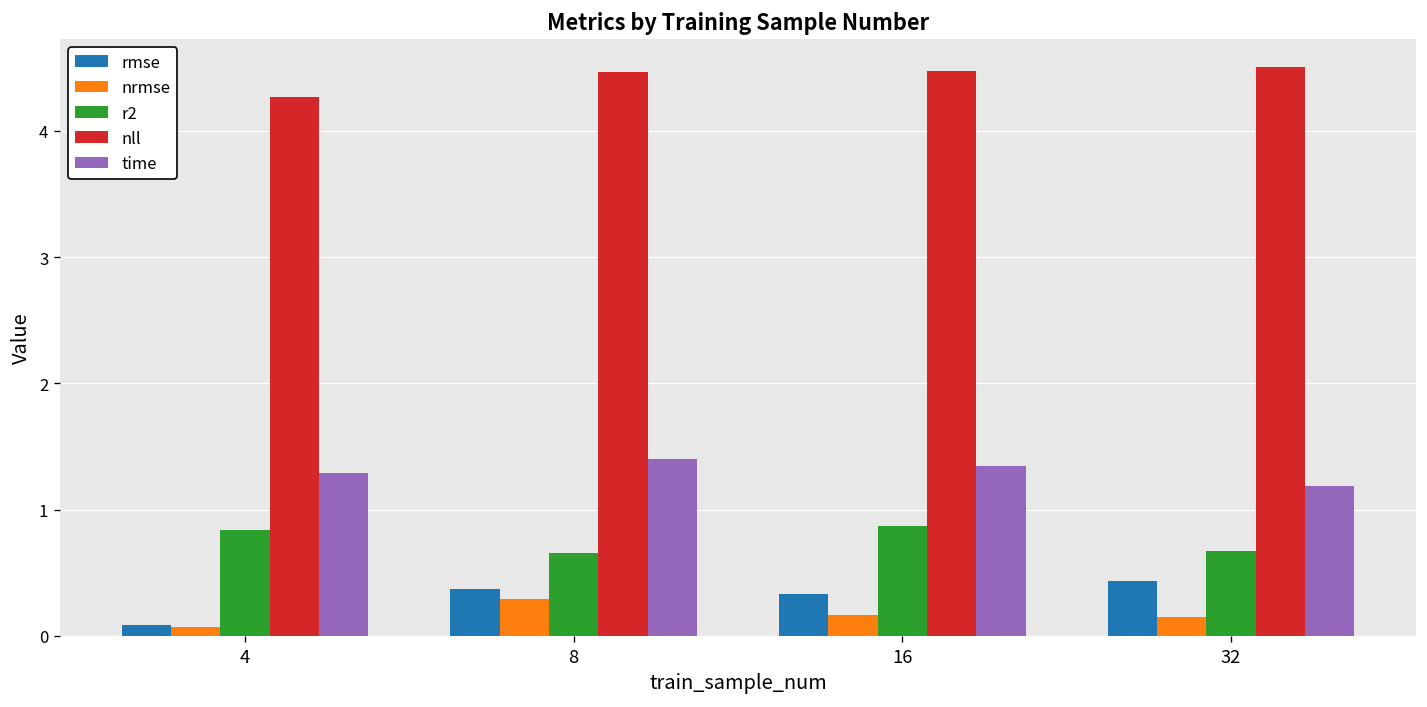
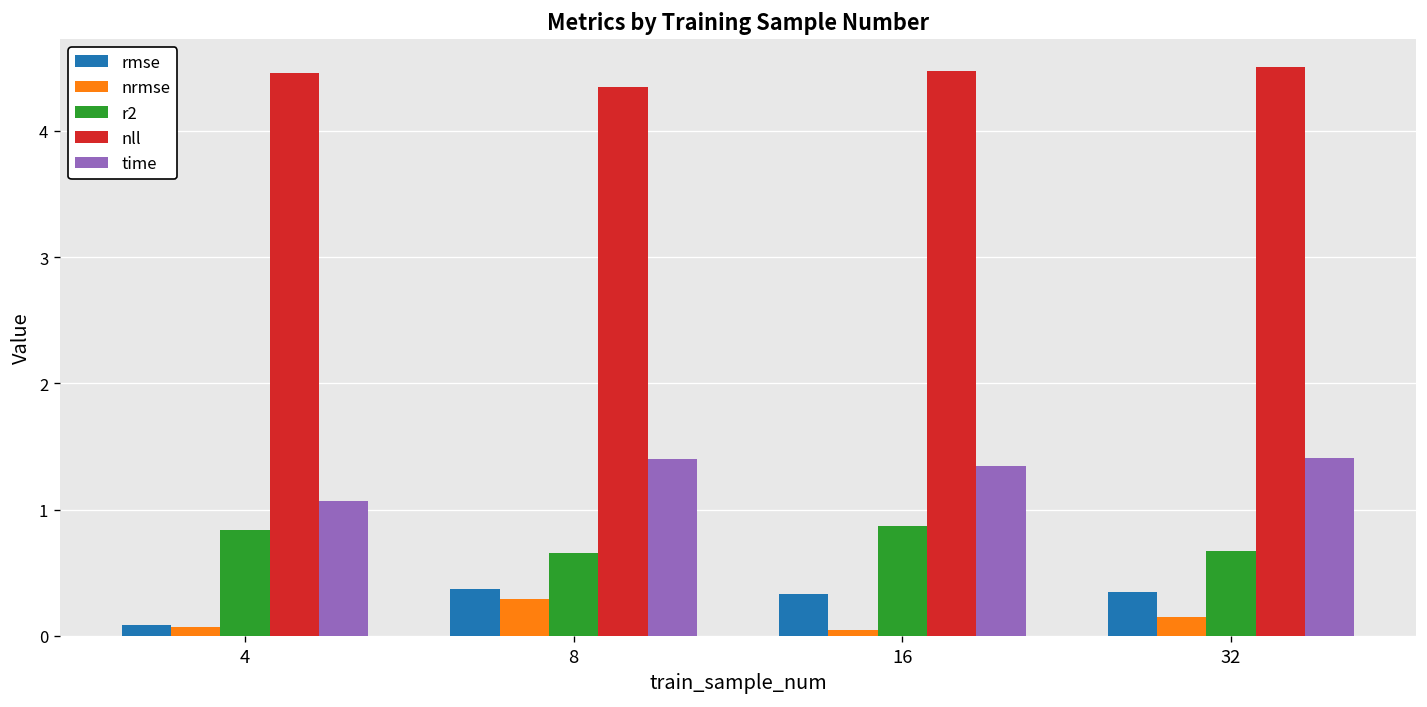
nll, 4: 4.27 -> 4.46
time, 4: 1.29 -> 1.06
nll, 8: 4.46 -> 4.35
nrmse, 16: 0.16 -> 0.05
rmse, 32: 0.44 -> 0.35
time, 32: 1.19 -> 1.41
